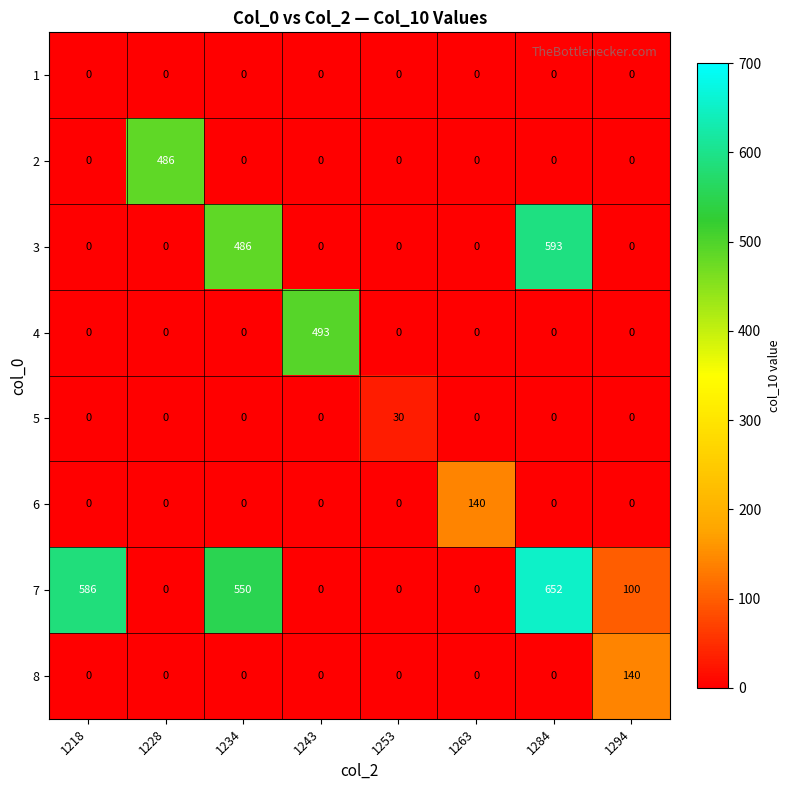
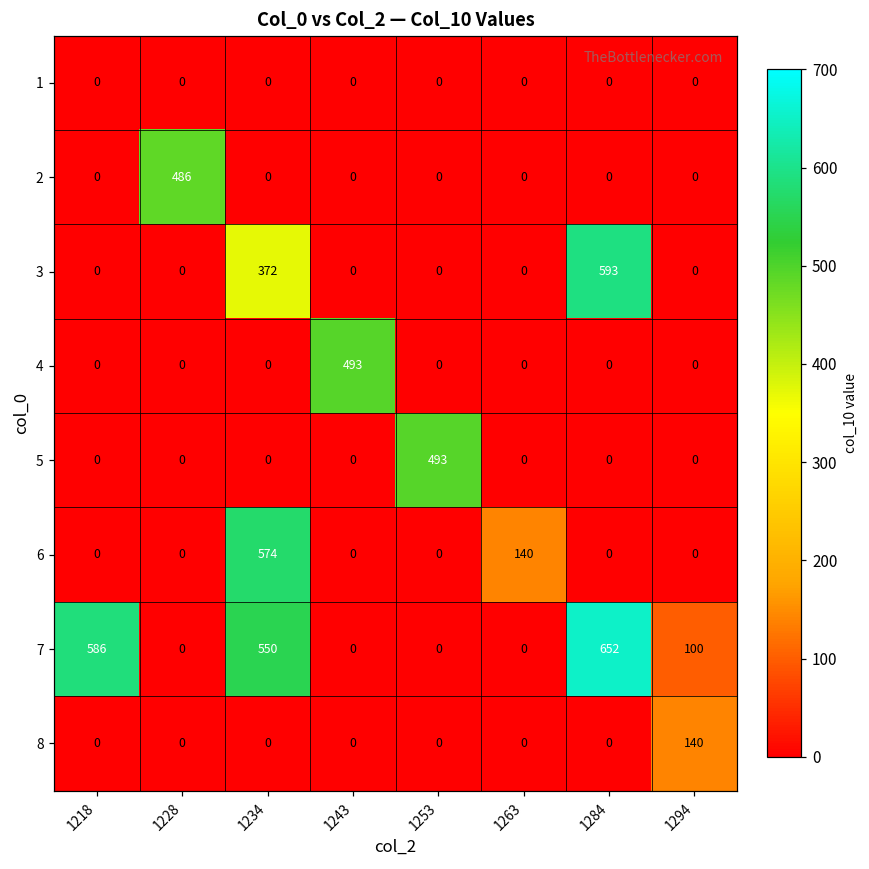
3, 1234: 486 -> 372
5, 1253: 30 -> 493
6, 1234: 0 -> 574
